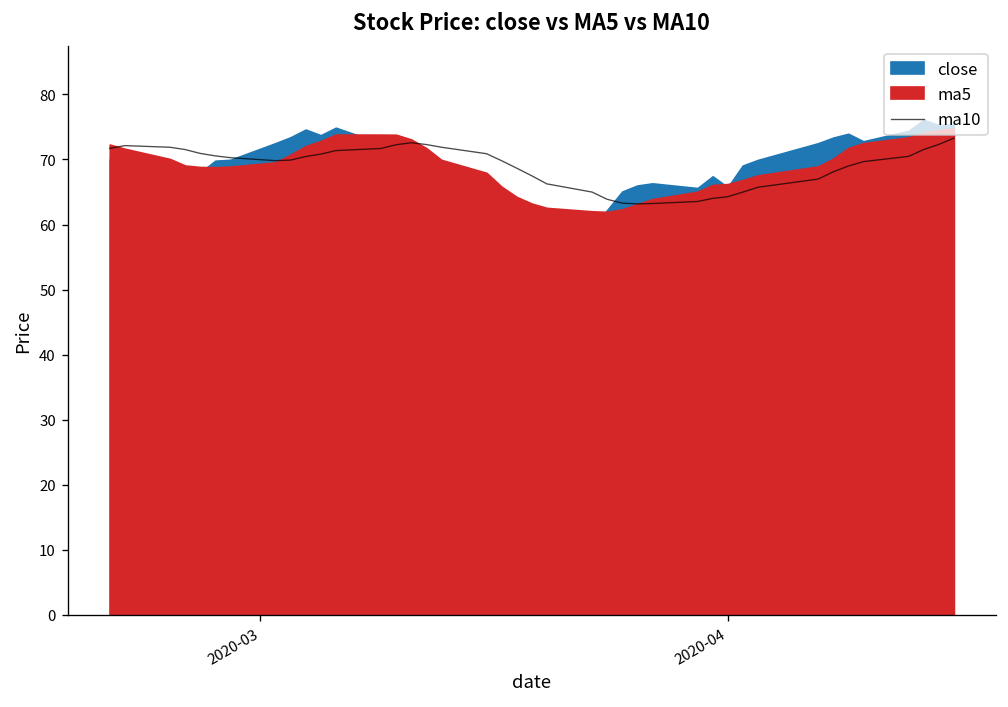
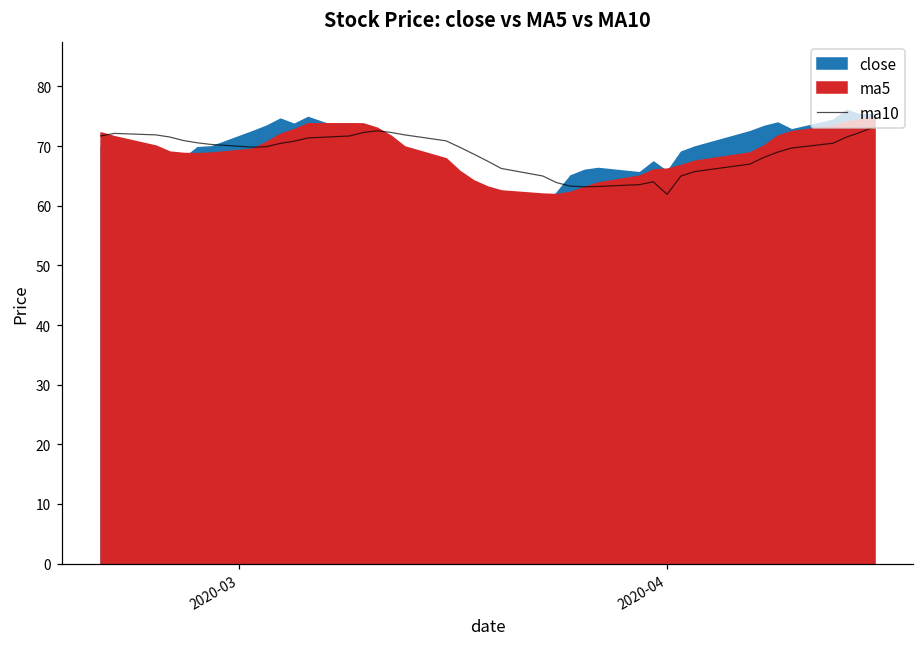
ma10, 2020-04: 64 -> 62
